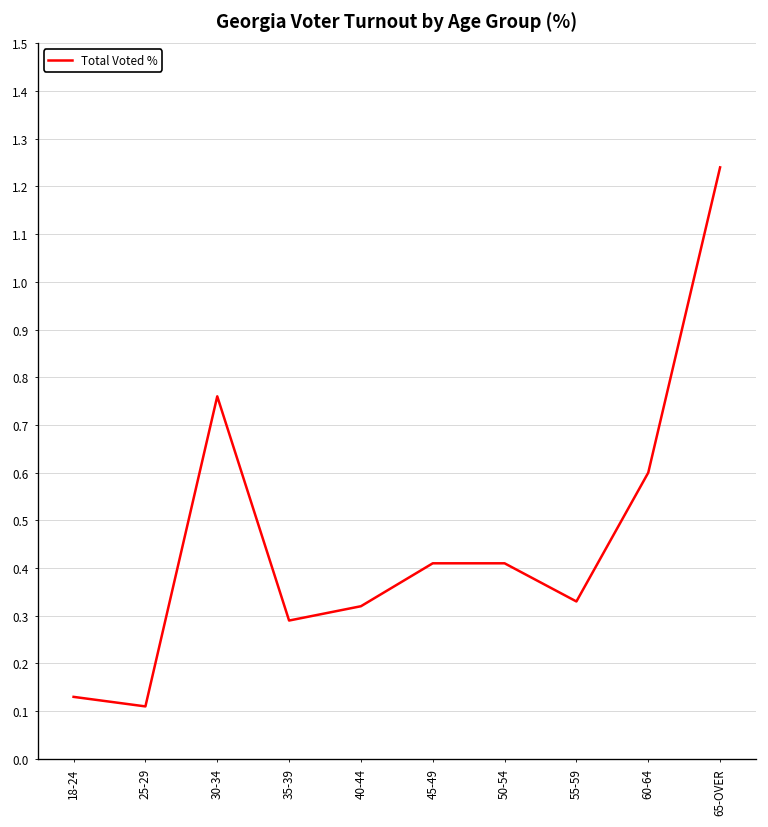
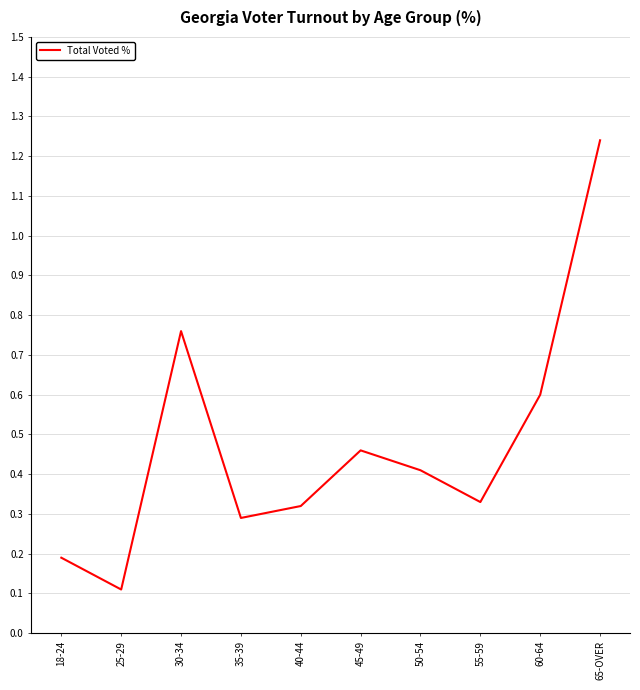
18-24: 0.13 -> 0.19
45-49: 0.41 -> 0.46
